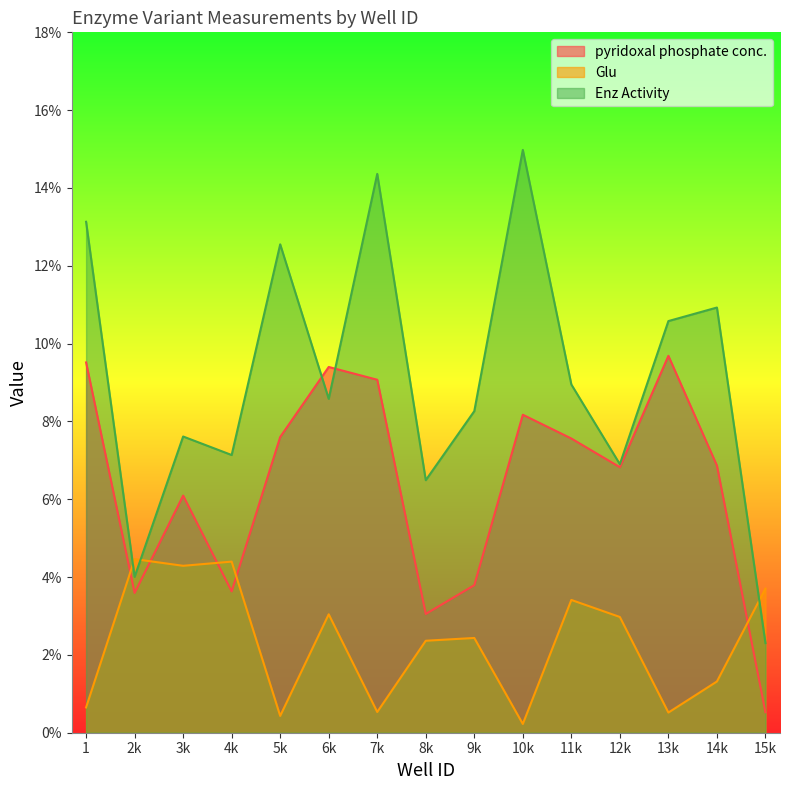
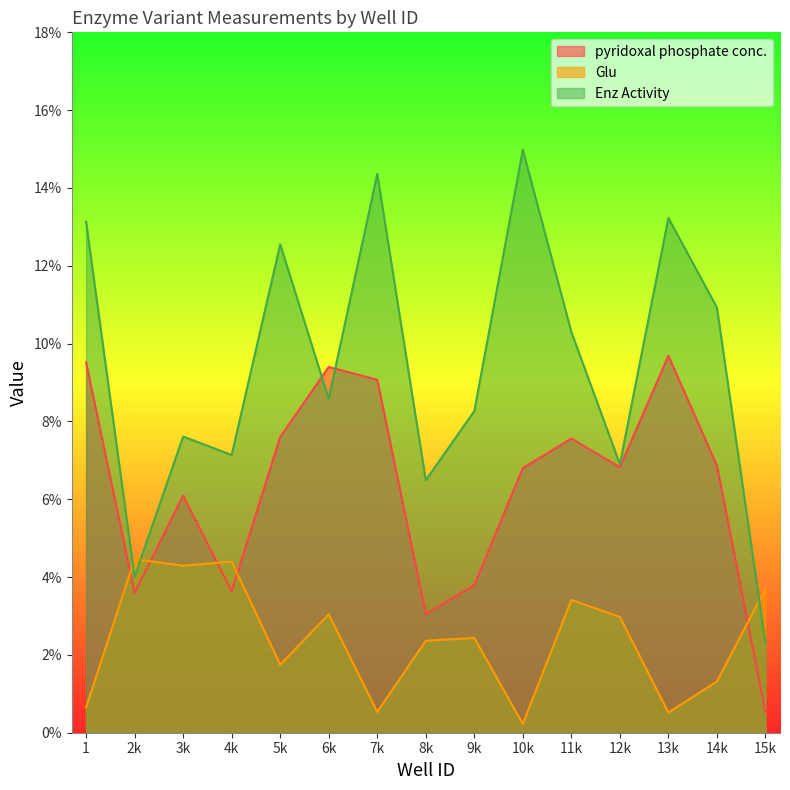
Glu, 5k: 0.4% -> 1.7%
pyridoxal phosphate conc., 10k: 8.2% -> 6.8%
Enz Activity, 11k: 8.9% -> 10.3%
Enz Activity, 13k: 10.6% -> 13.2%
